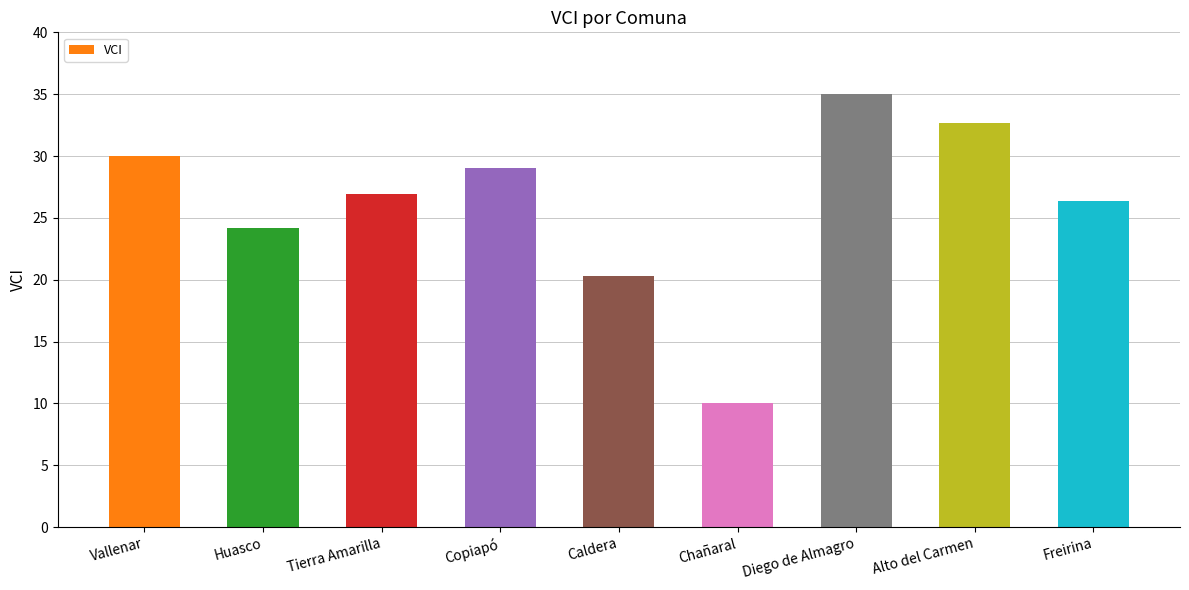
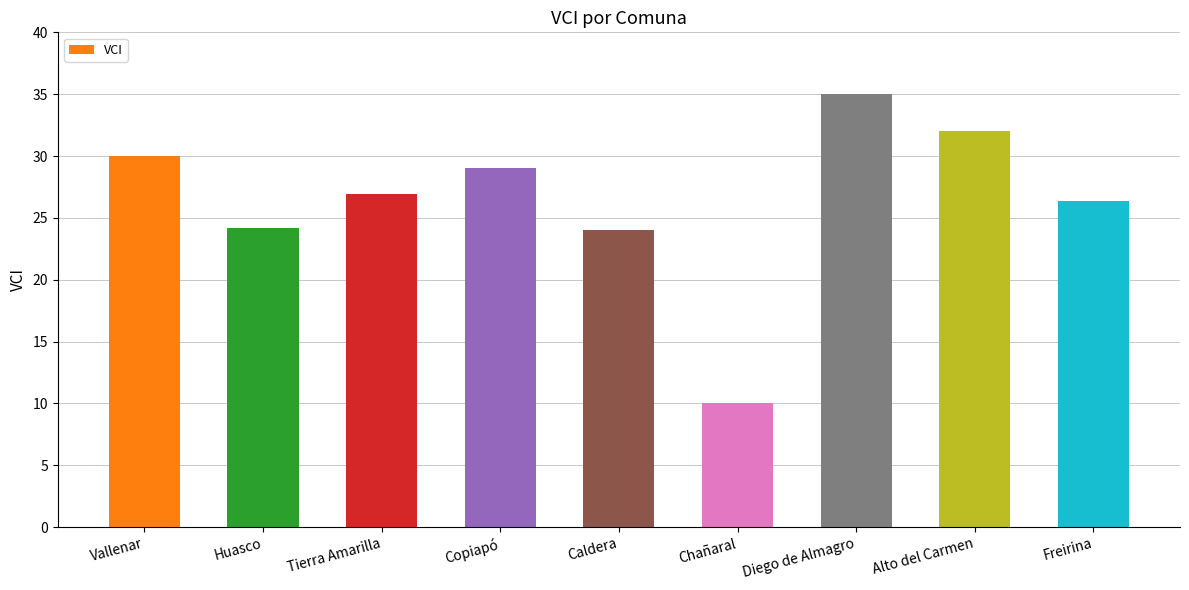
Caldera: 20.3 -> 24.0
Alto del Carmen: 32.7 -> 32.0
